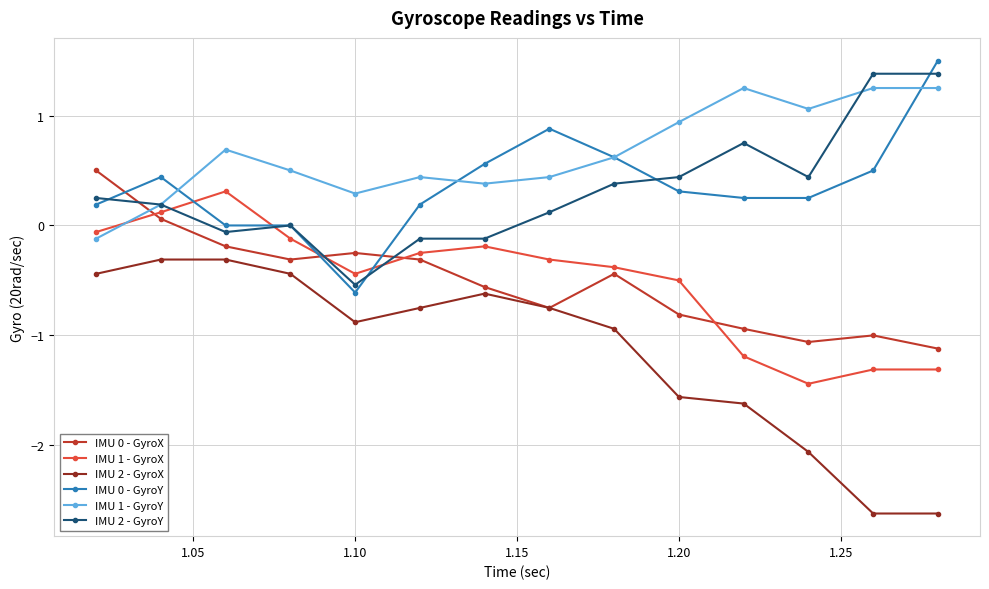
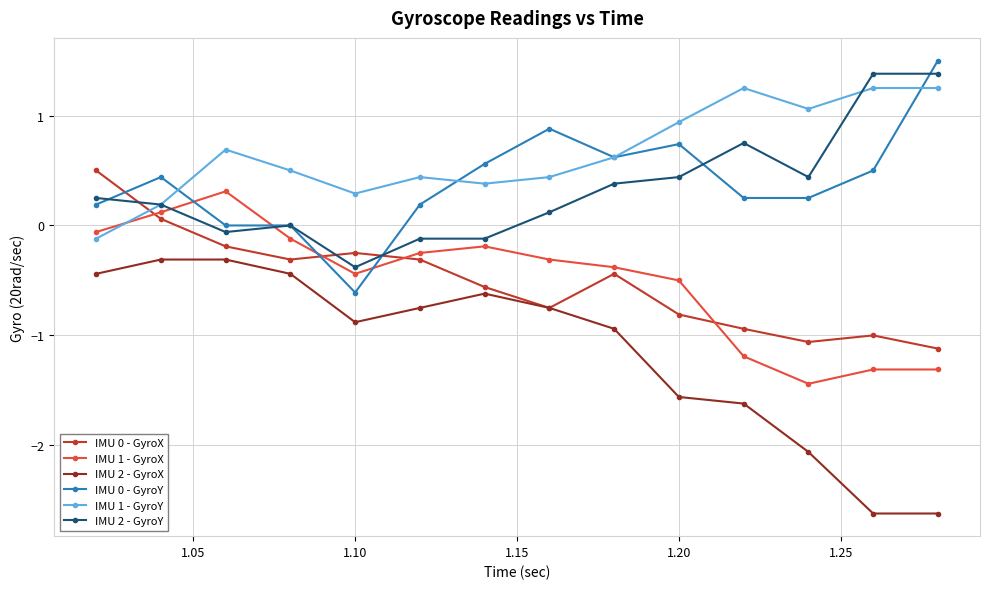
IMU 2 - GyroY, 1.10: -0.54 -> -0.38
IMU 0 - GyroY, 1.20: 0.31 -> 0.74
